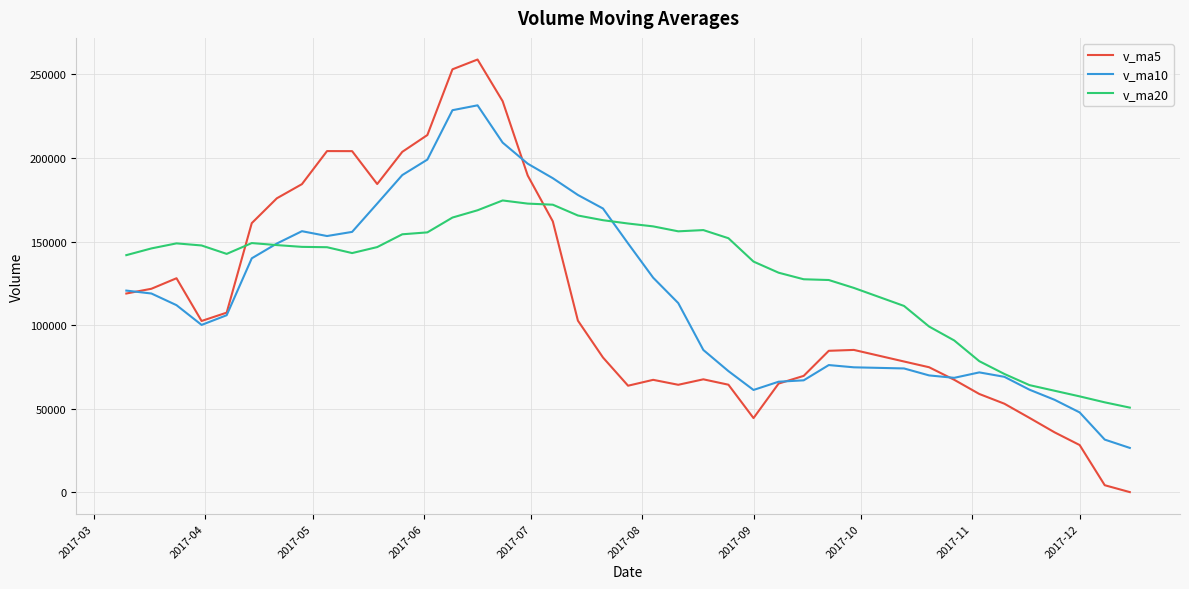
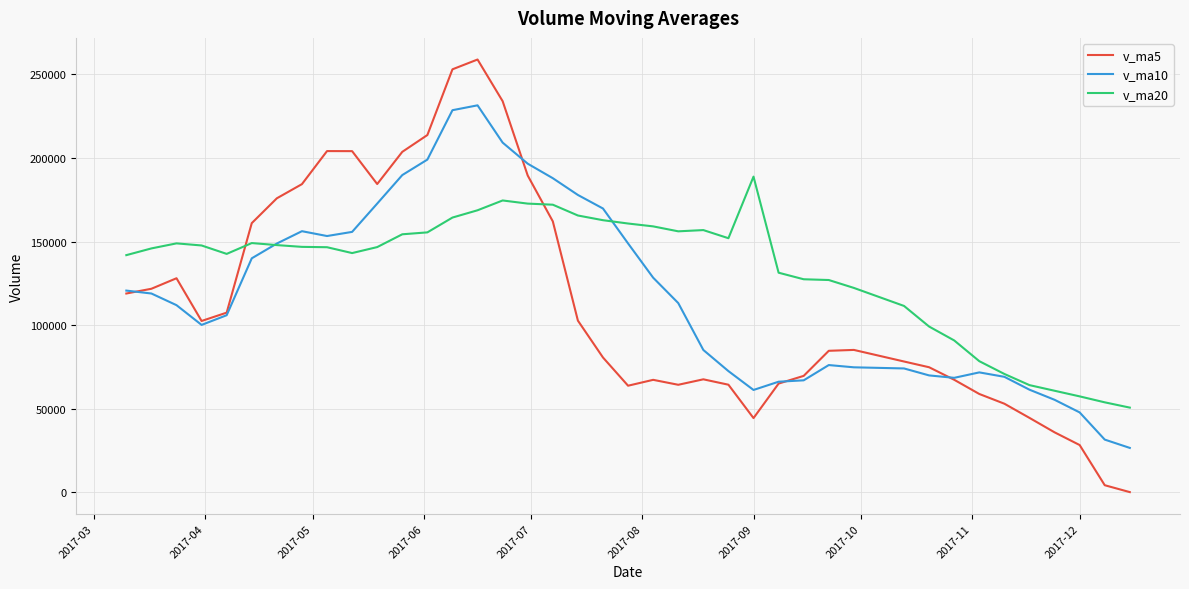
v_ma20, 2017-09: 138000 -> 189000
